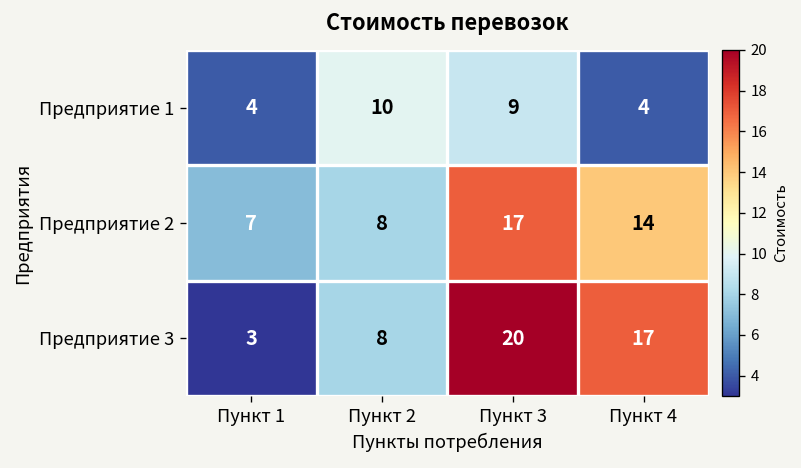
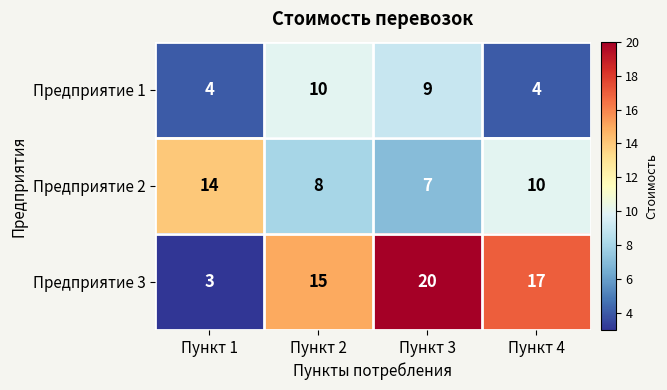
Предприятие 2, Пункт 1: 7 -> 14
Предприятие 2, Пункт 3: 17 -> 7
Предприятие 2, Пункт 4: 14 -> 10
Предприятие 3, Пункт 2: 8 -> 15
